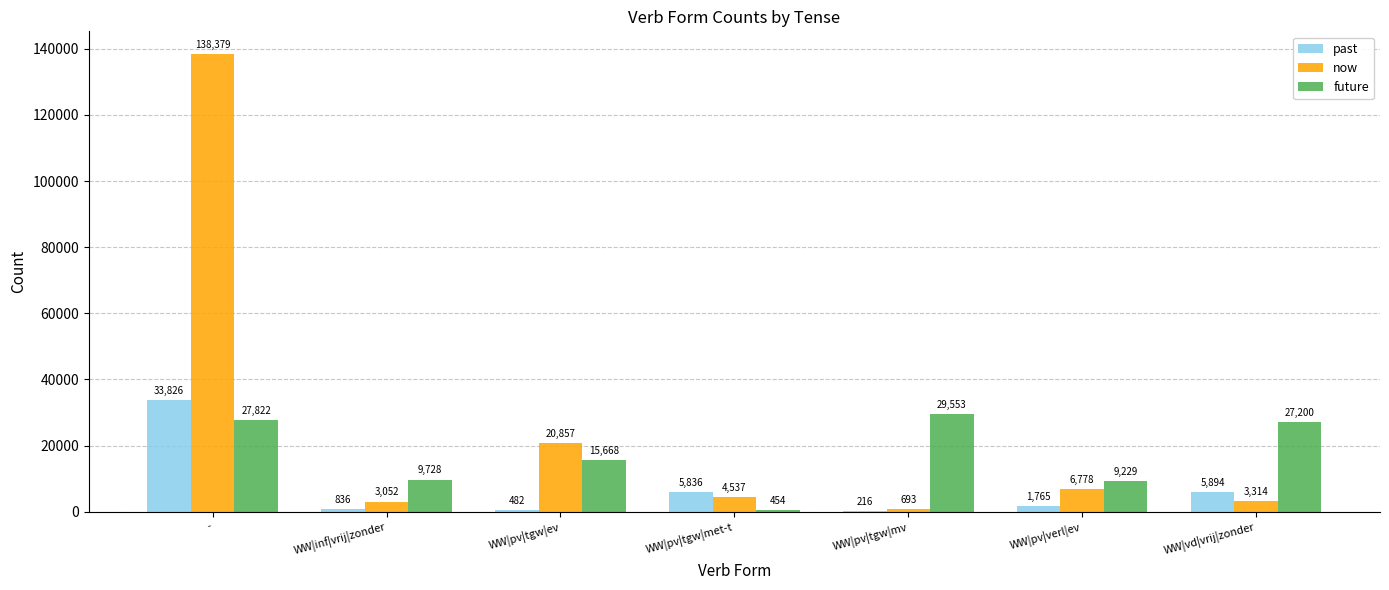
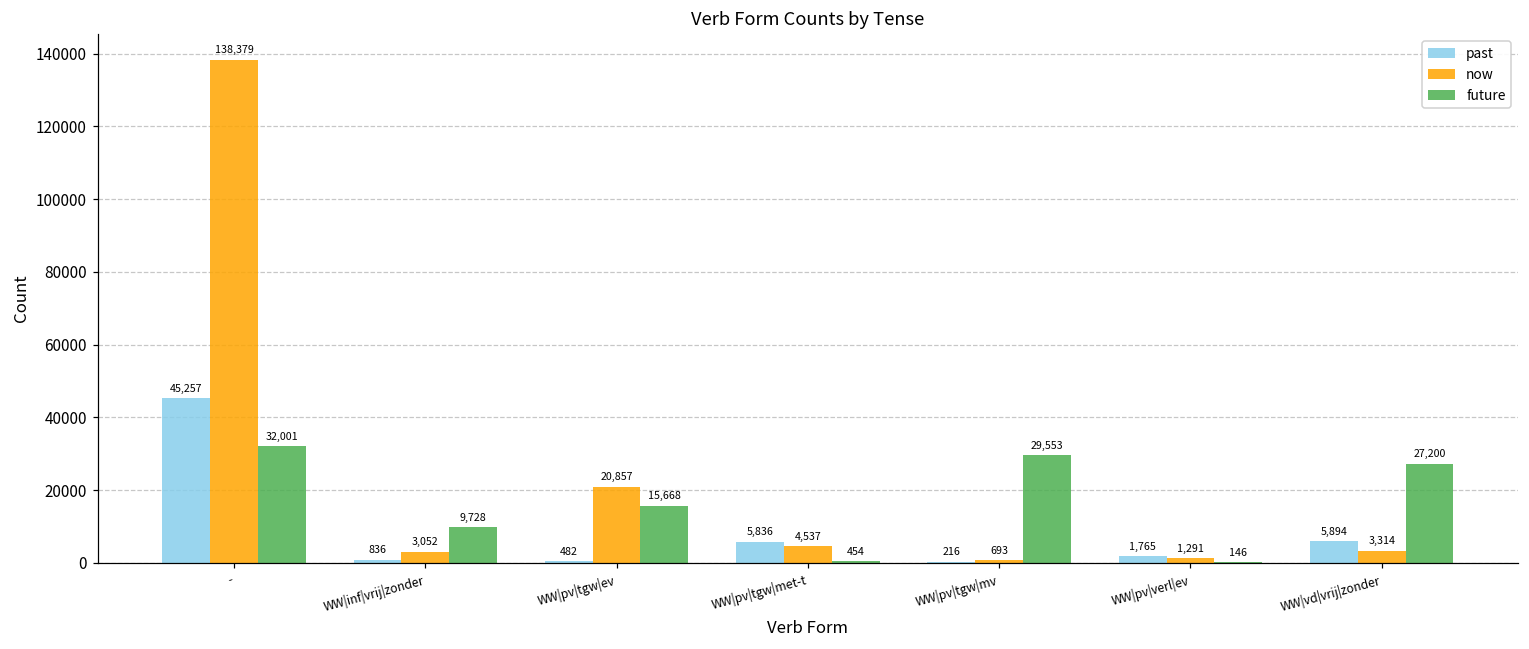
past, -: 33,826 -> 45,257
future, -: 27,822 -> 32,001
now, WW|pv|verl|ev: 6,778 -> 1,291
future, WW|pv|verl|ev: 9,229 -> 146
